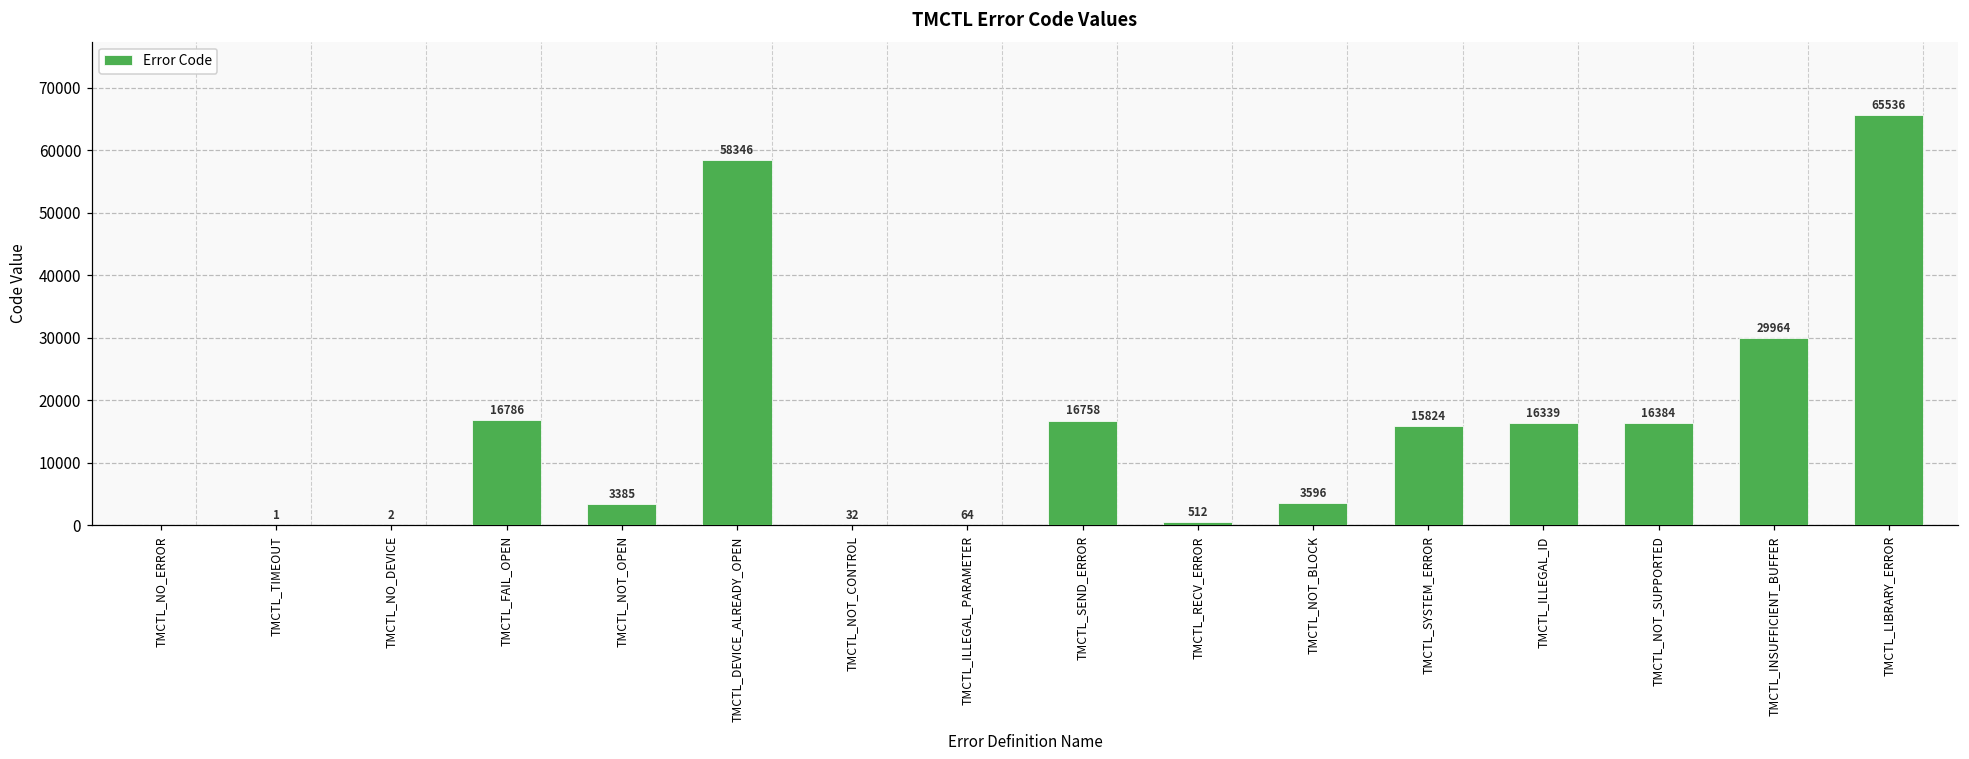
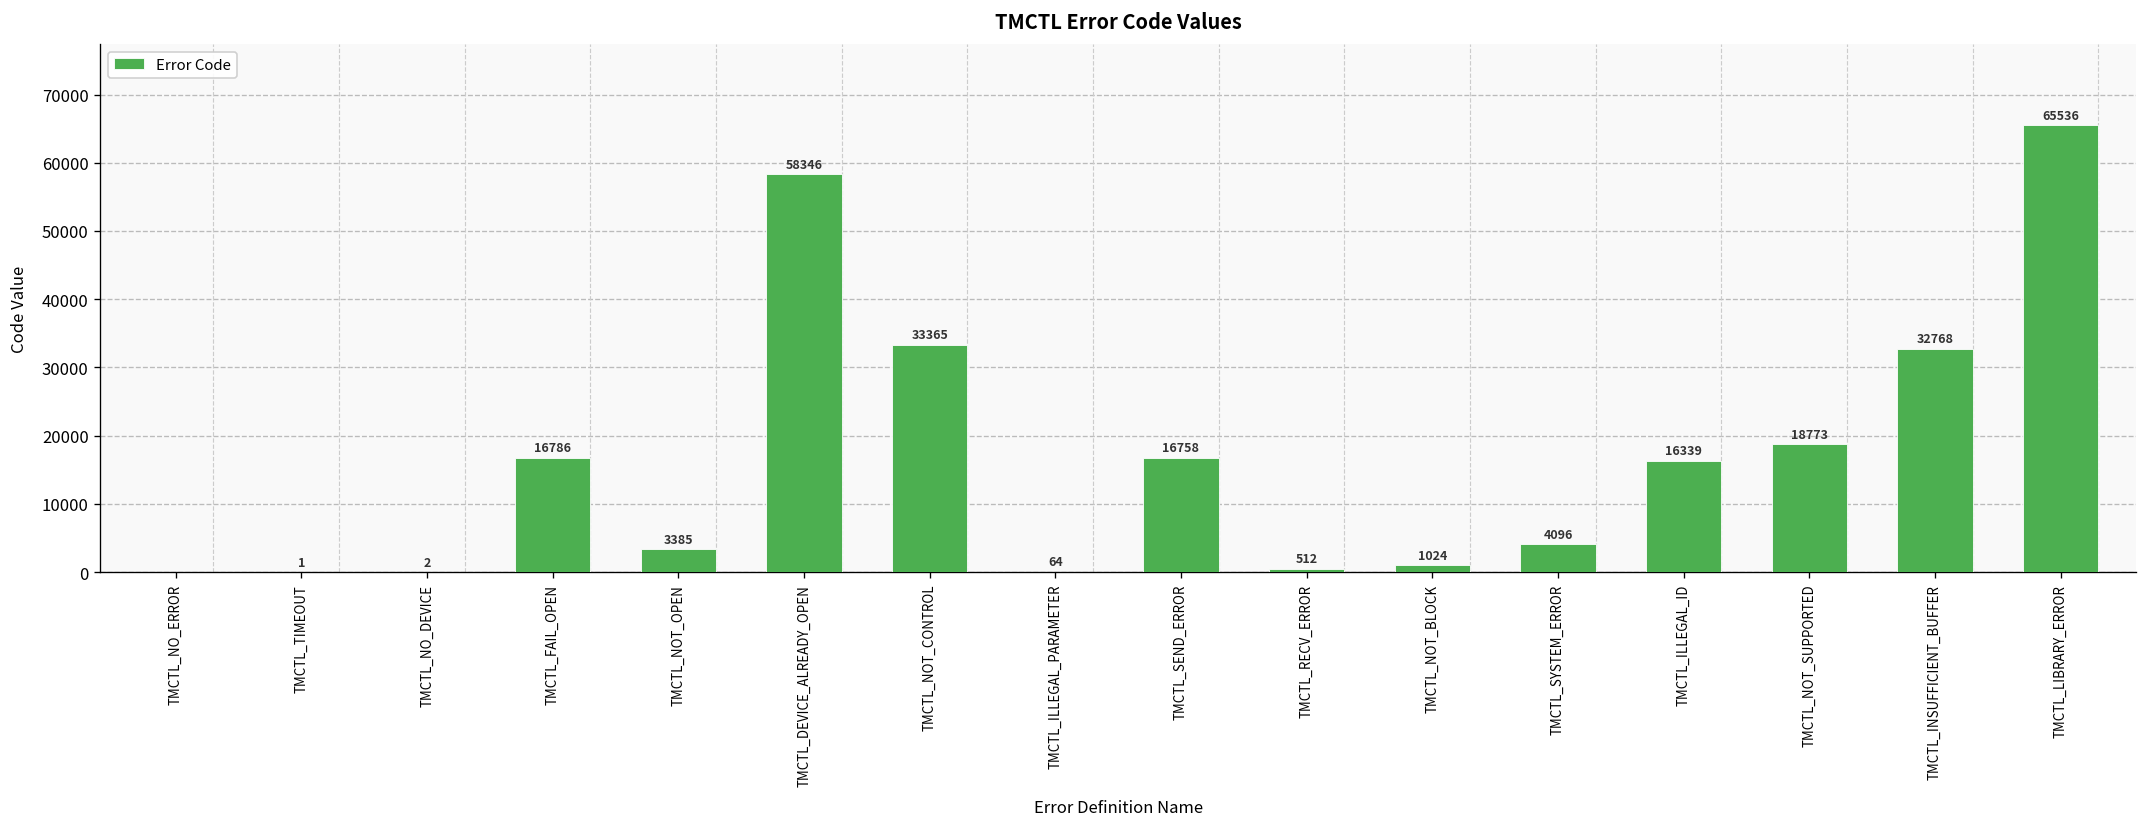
TMCTL_NOT_CONTROL: 32 -> 33365
TMCTL_NOT_BLOCK: 3596 -> 1024
TMCTL_SYSTEM_ERROR: 15824 -> 4096
TMCTL_NOT_SUPPORTED: 16384 -> 18773
TMCTL_INSUFFICIENT_BUFFER: 29964 -> 32768
